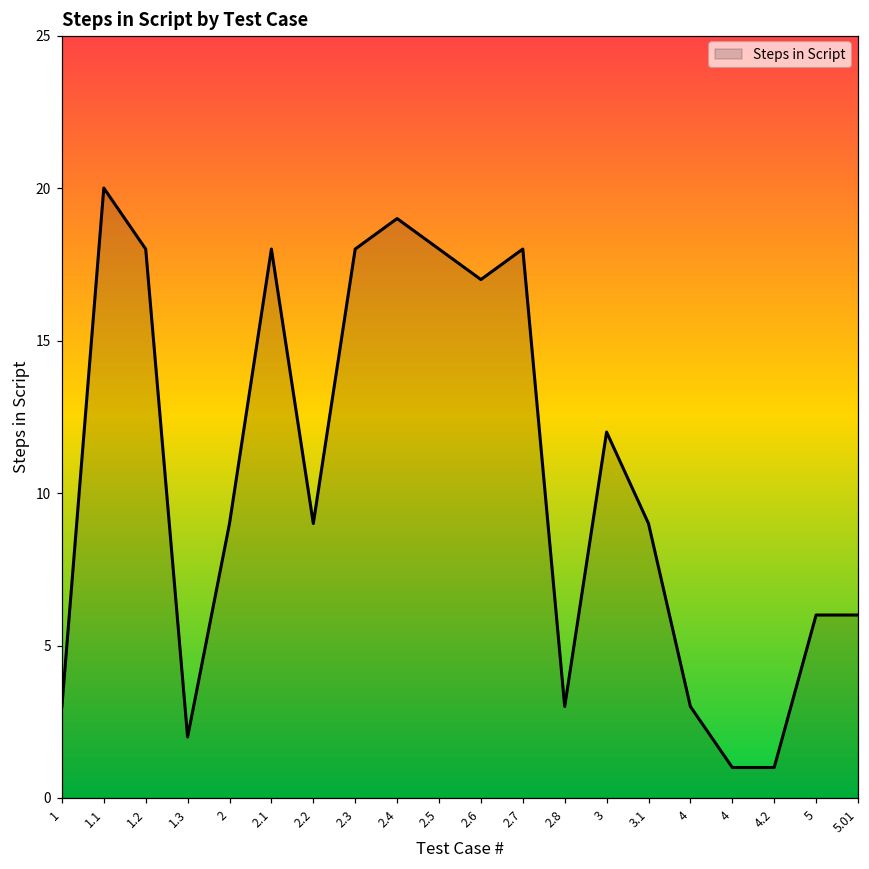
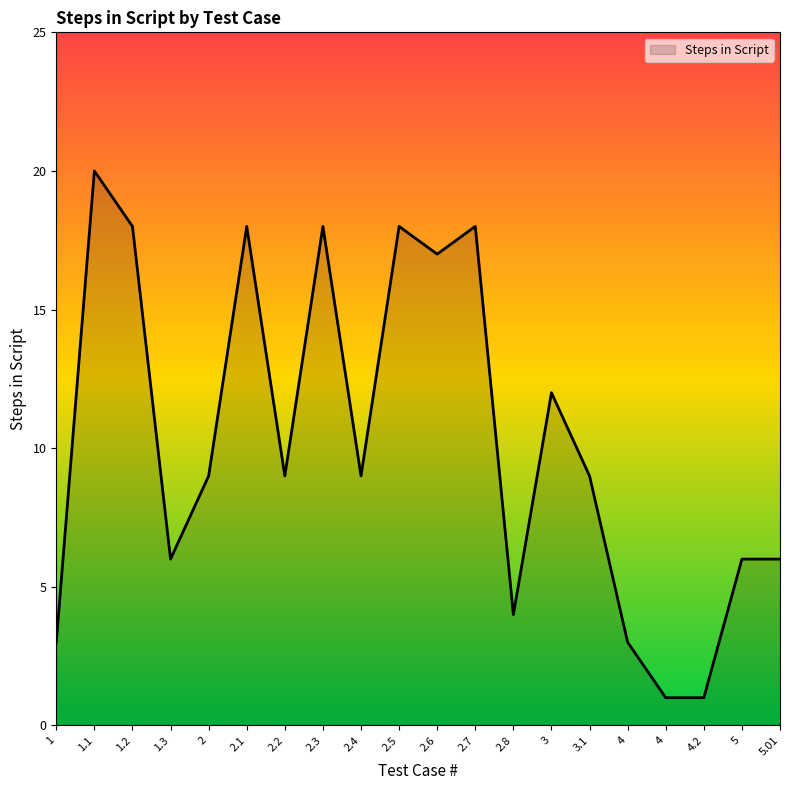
1.3: 2 -> 6
2.4: 19 -> 9
2.8: 3 -> 4
